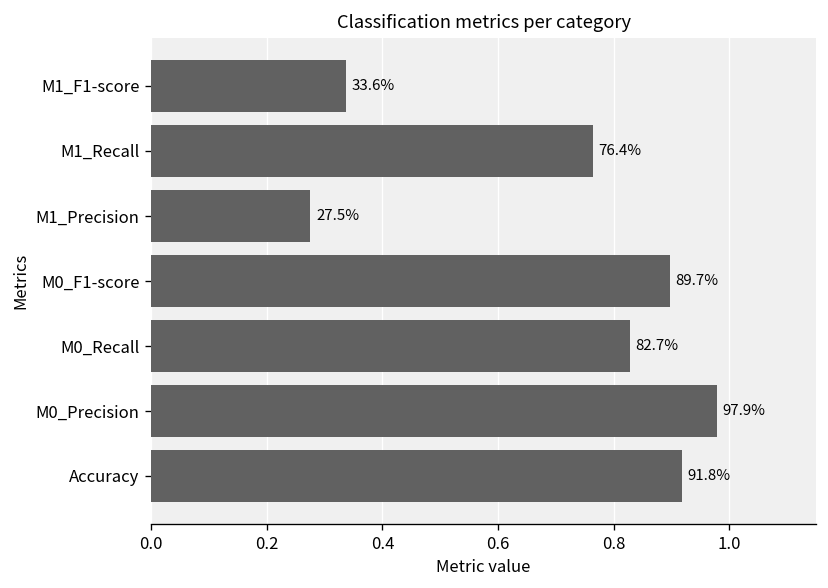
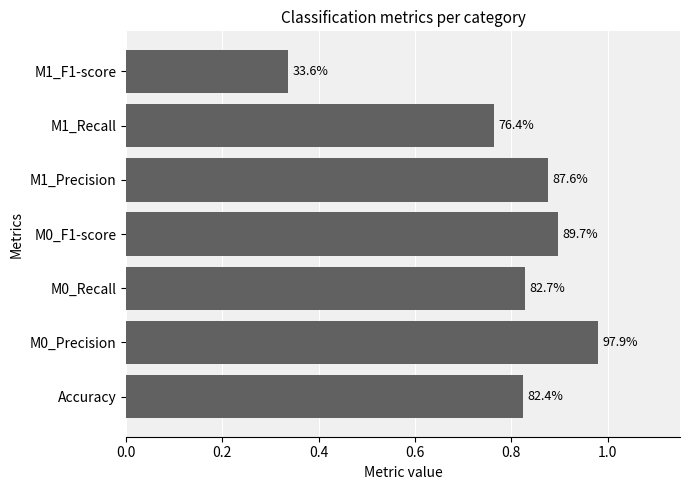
M1_Precision: 27.5% -> 87.6%
Accuracy: 91.8% -> 82.4%
